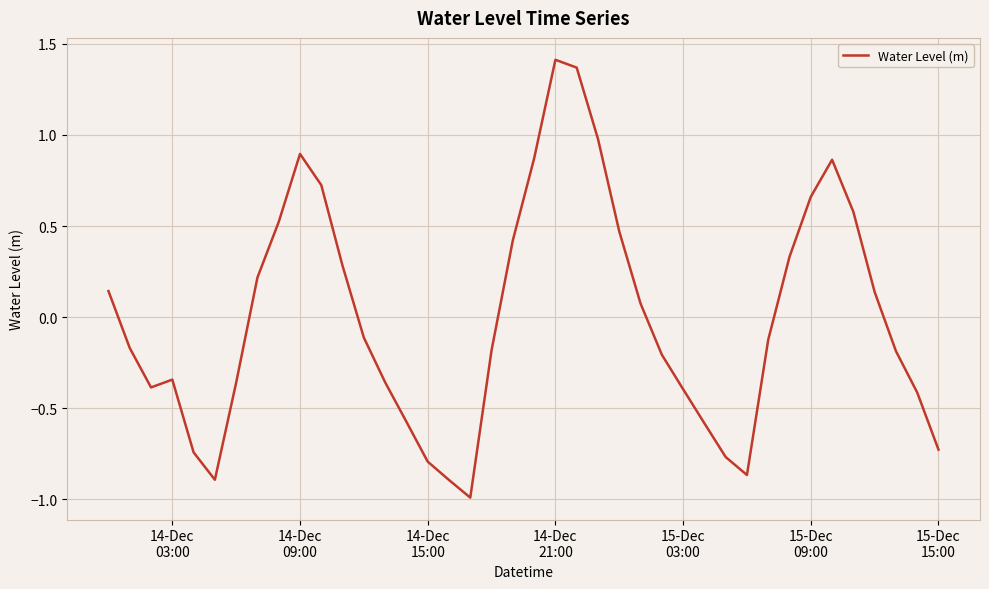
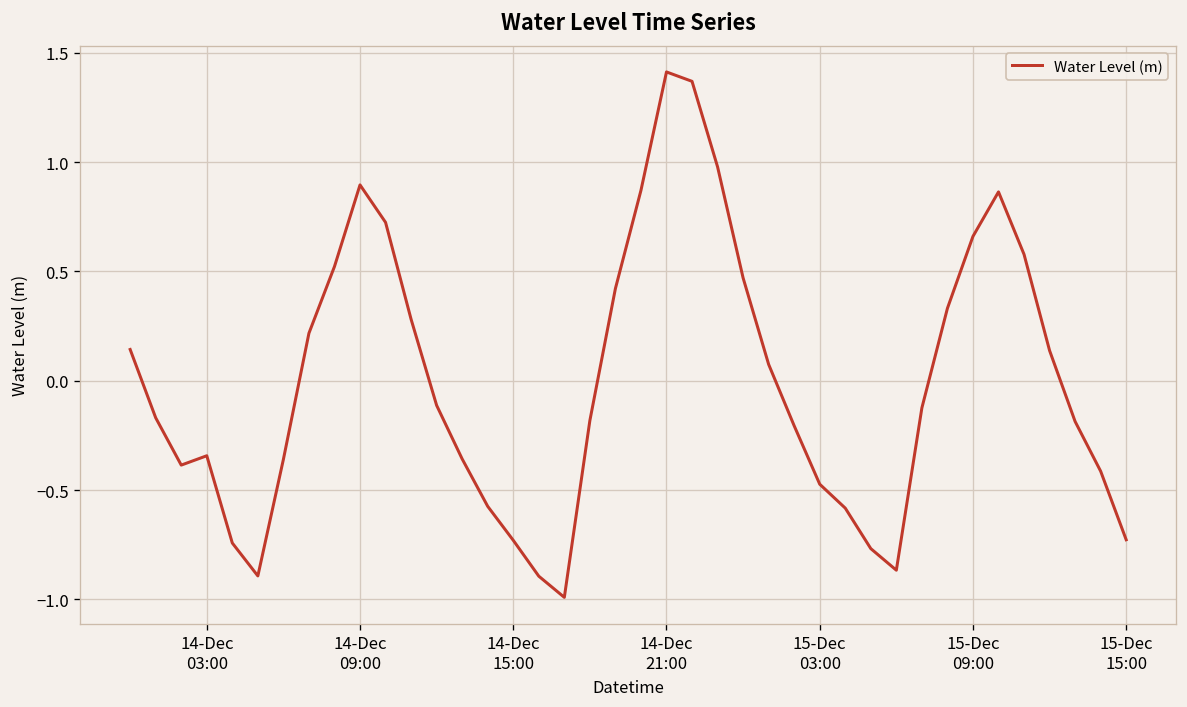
14-Dec 15:00: -0.79 -> -0.73
15-Dec 03:00: -0.40 -> -0.47
